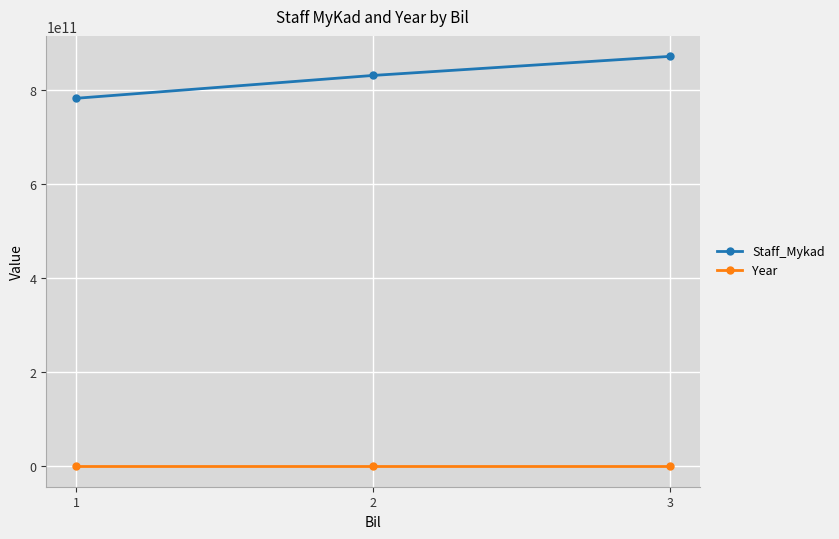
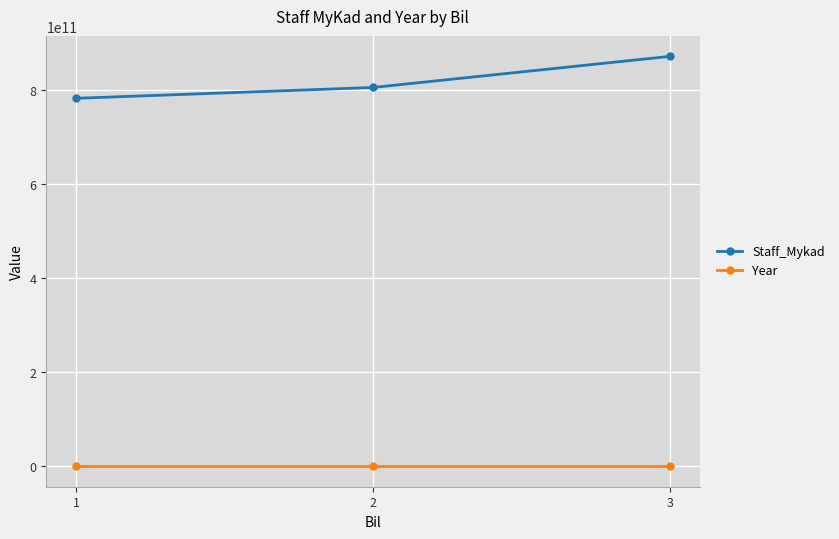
Staff_Mykad, 2: 830000000000 -> 800000000000
